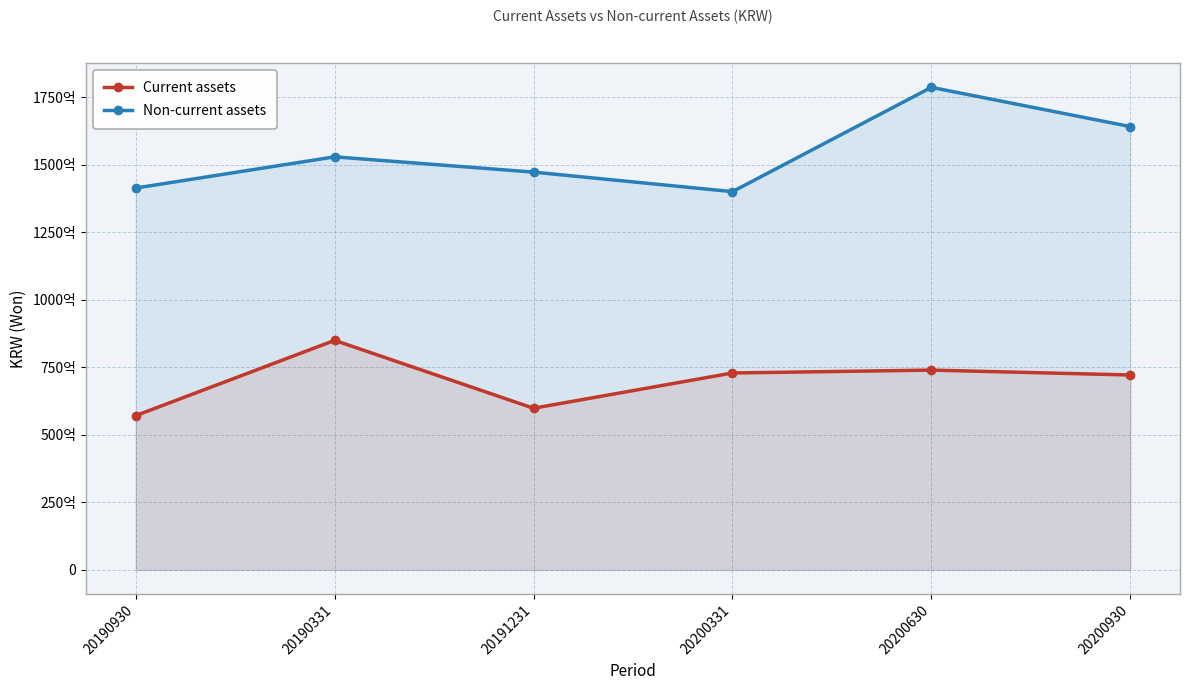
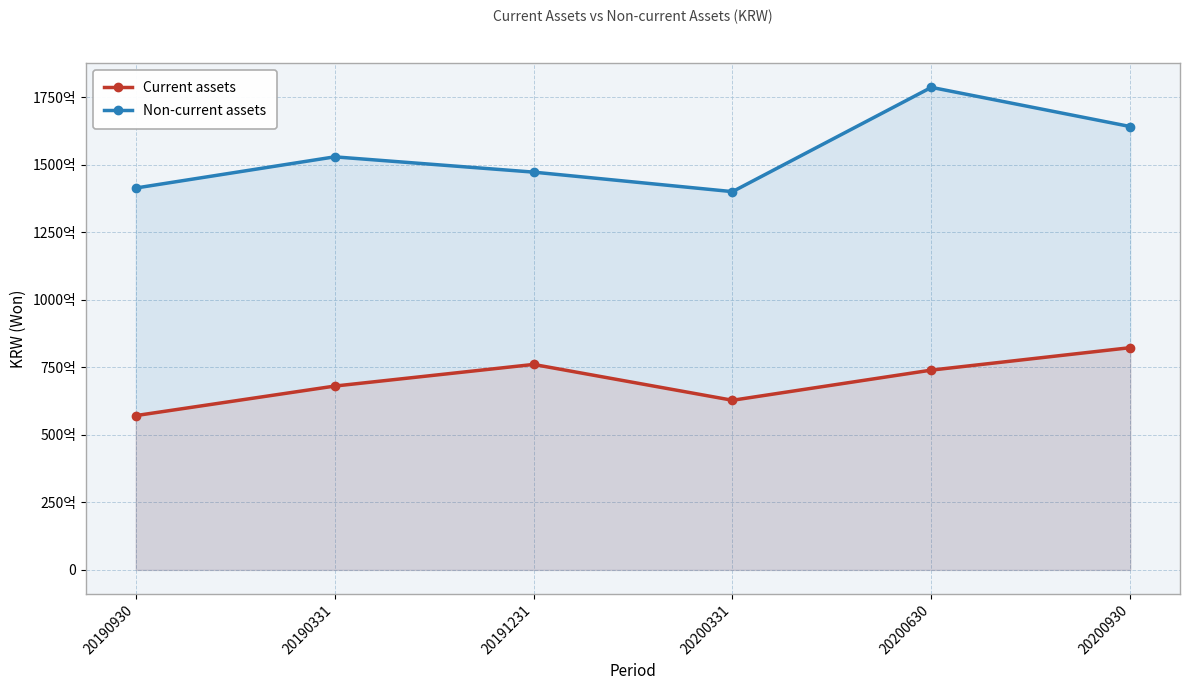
Current assets, 20190331: 850억 -> 680억
Current assets, 20191231: 600억 -> 760억
Current assets, 20200331: 730억 -> 630억
Current assets, 20200930: 720억 -> 820억
